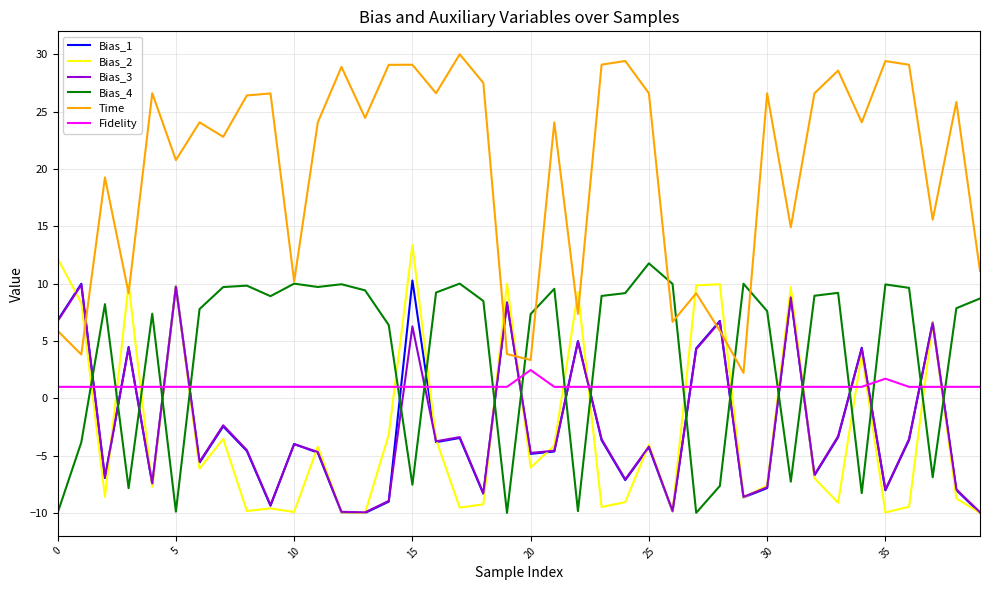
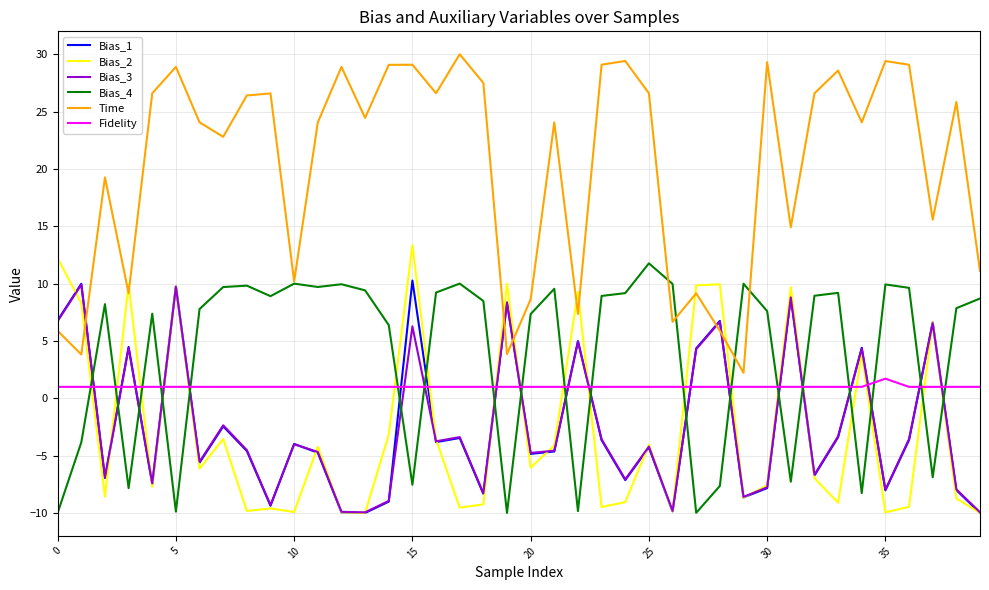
Time, 5: 20.8 -> 28.9
Time, 20: 3.3 -> 8.6
Fidelity, 20: 2.5 -> 1.0
Time, 30: 26.6 -> 29.3
